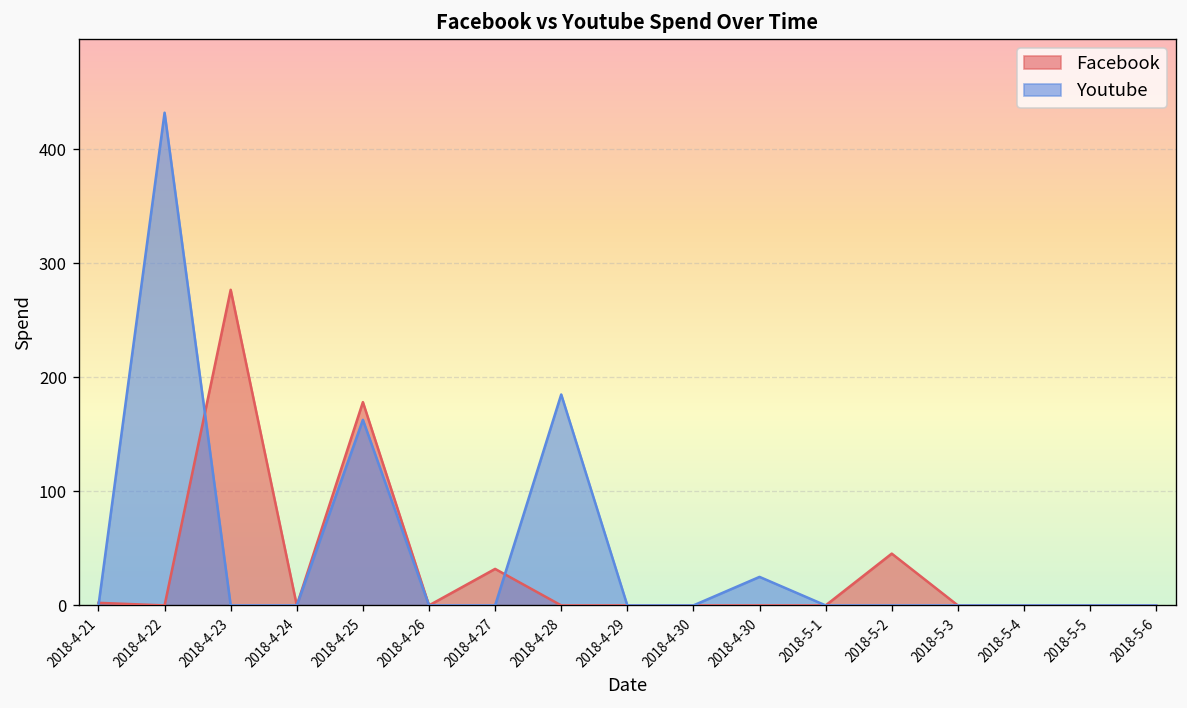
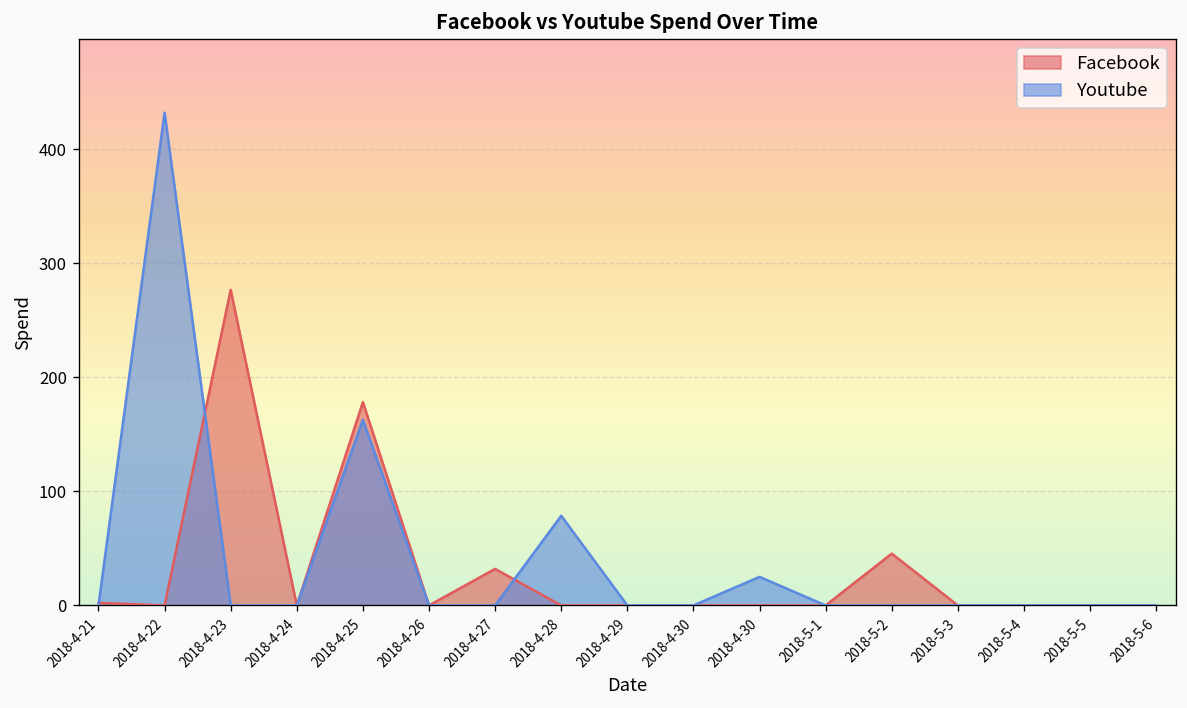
Youtube, 2018-4-28: 190 -> 80
